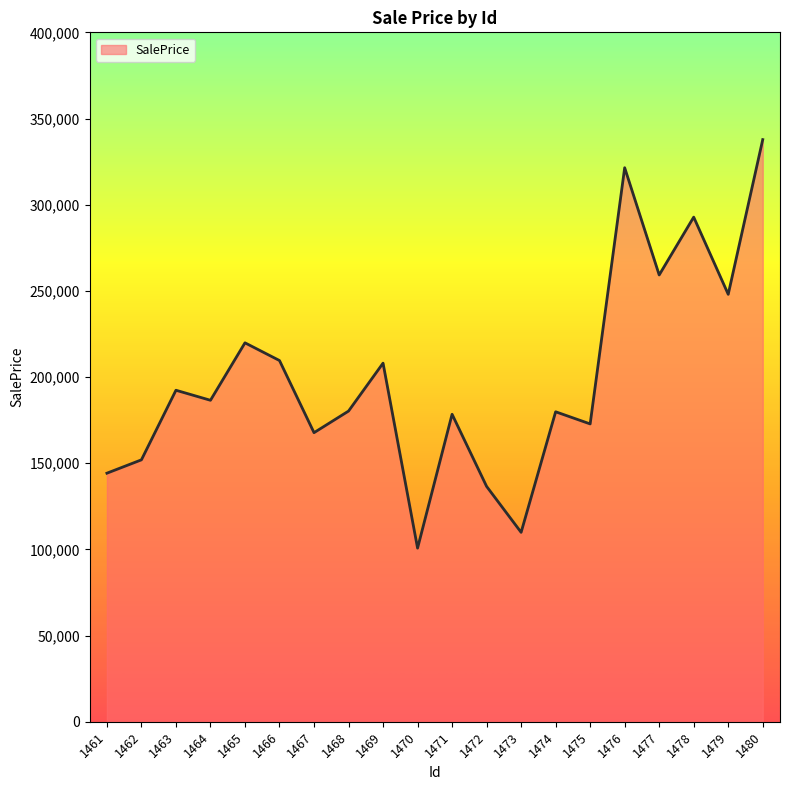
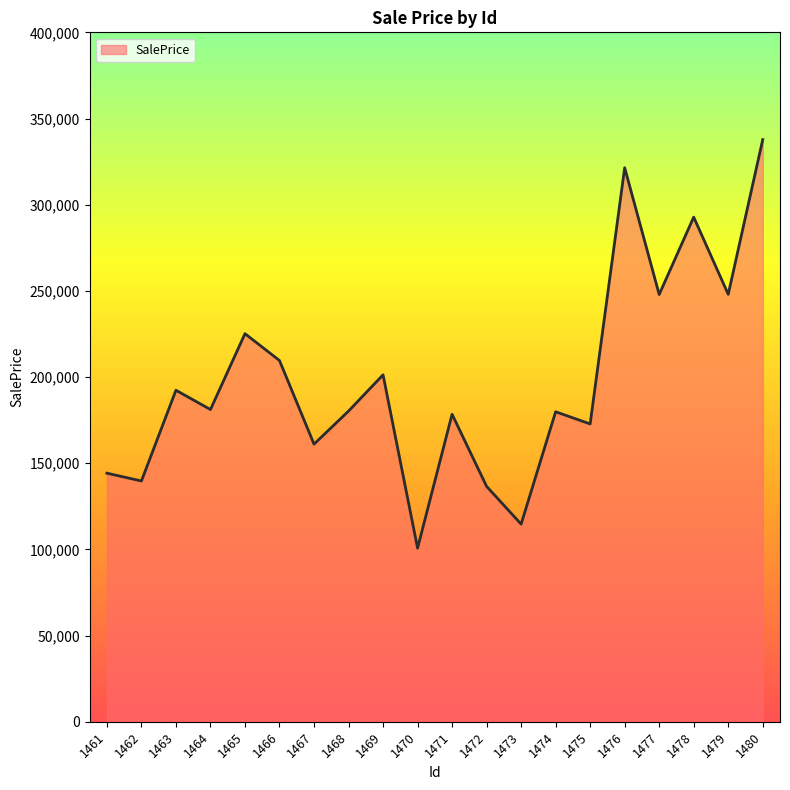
1462: 152,000 -> 140,000
1464: 187,000 -> 181,000
1465: 220,000 -> 225,000
1467: 168,000 -> 161,000
1469: 208,000 -> 201,000
1473: 110,000 -> 115,000
1477: 259,000 -> 248,000
